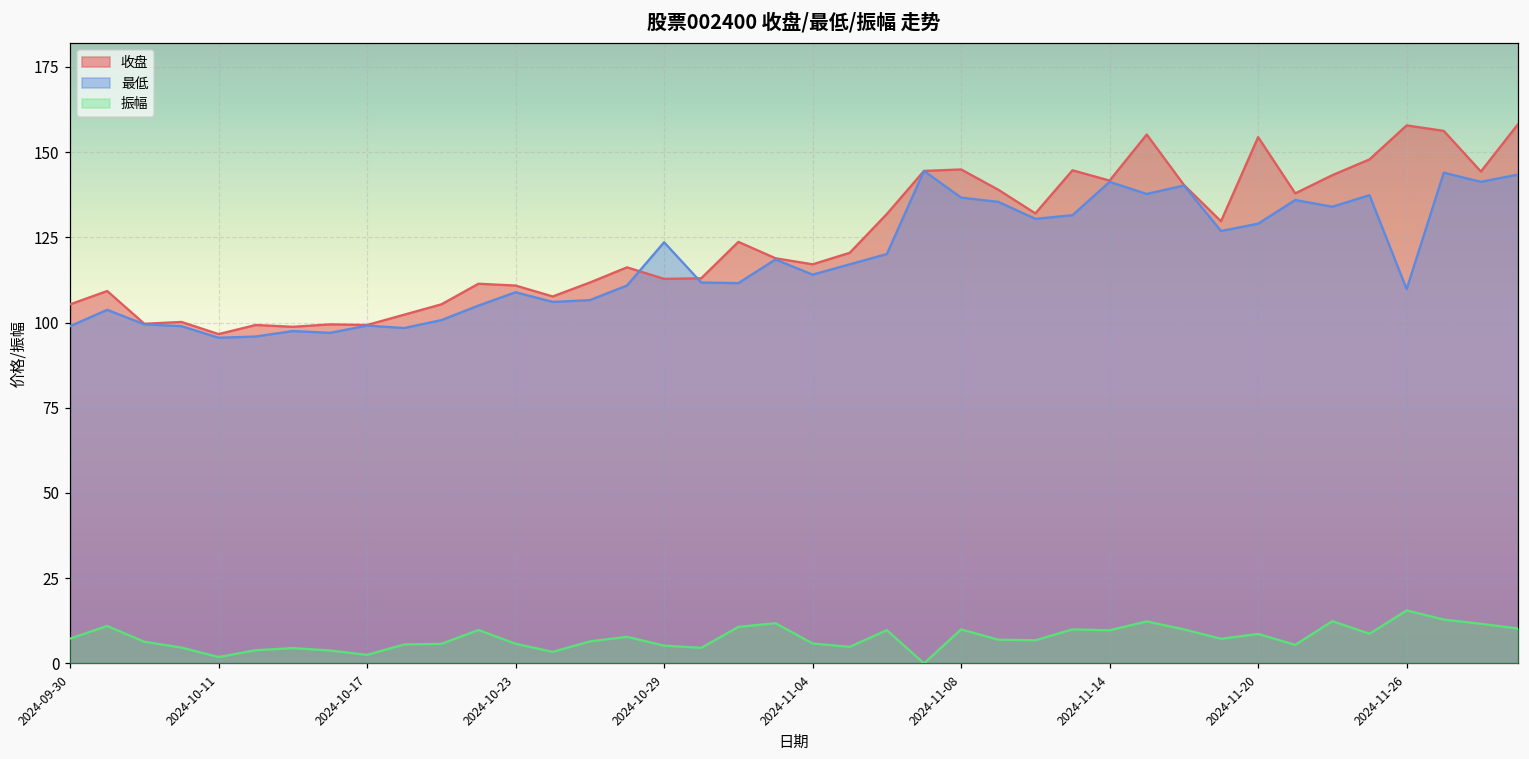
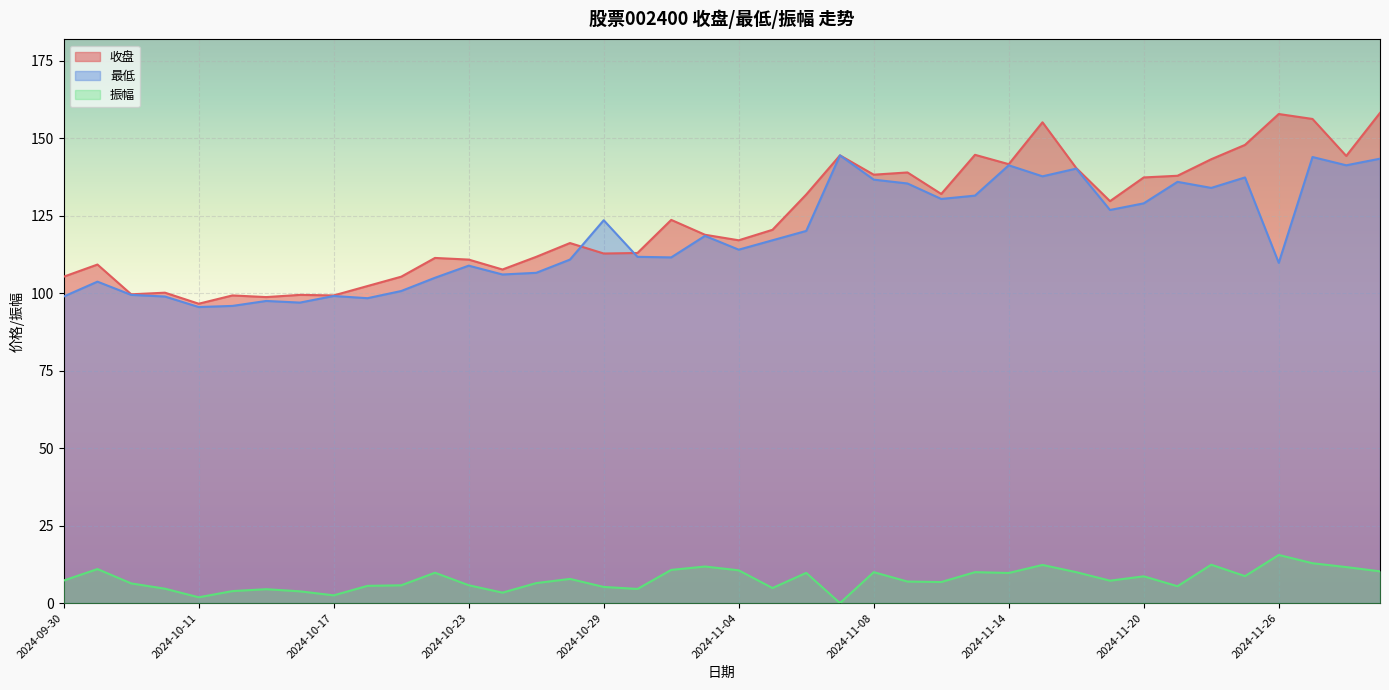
振幅, 2024-11-04: 6 -> 11
收盘, 2024-11-08: 145 -> 138
收盘, 2024-11-20: 154 -> 137
